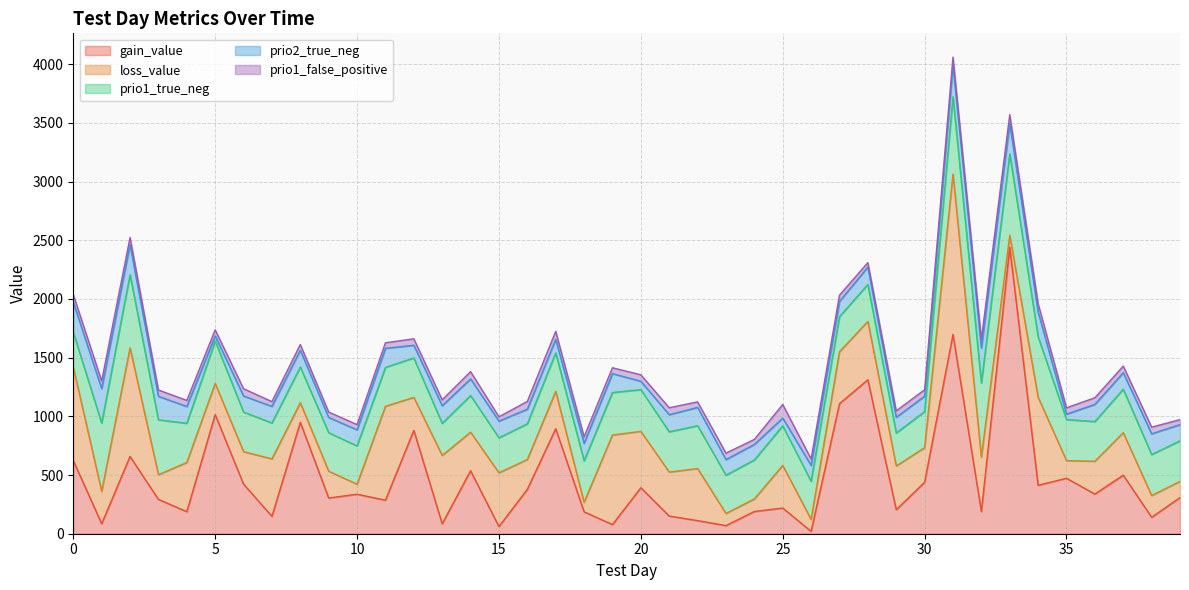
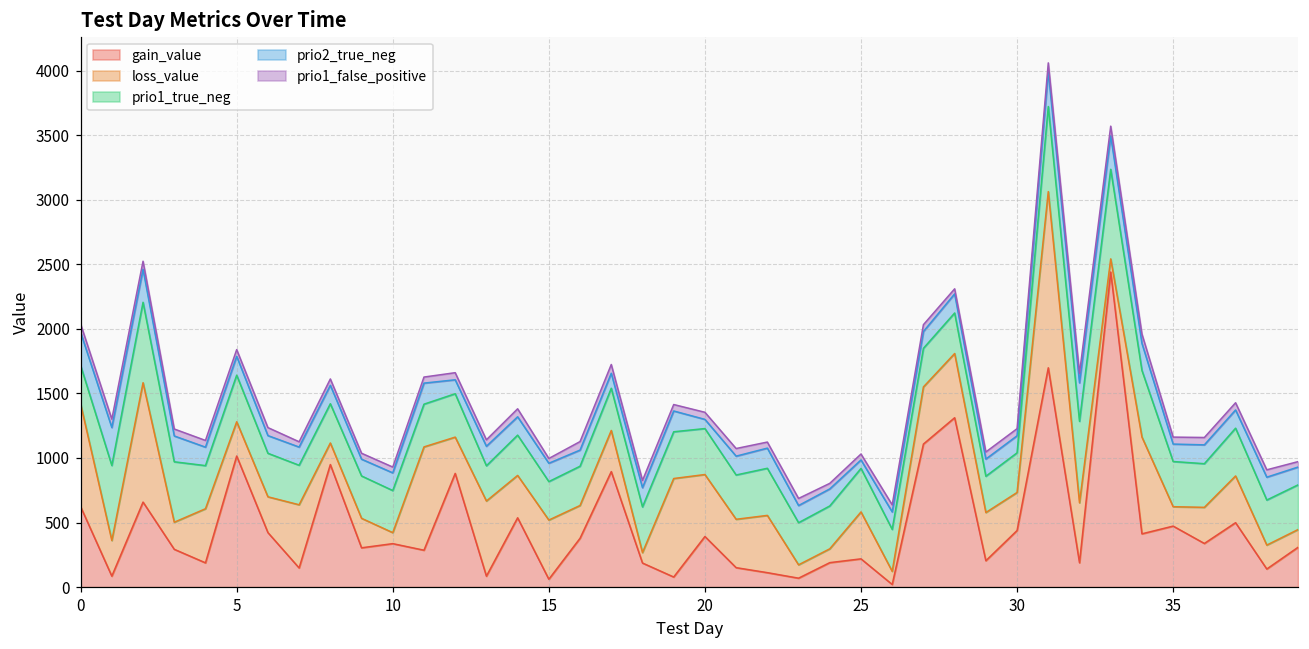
prio2_true_neg, 5: 40 -> 150
prio1_false_positive, 25: 120 -> 50
prio2_true_neg, 35: 50 -> 140
